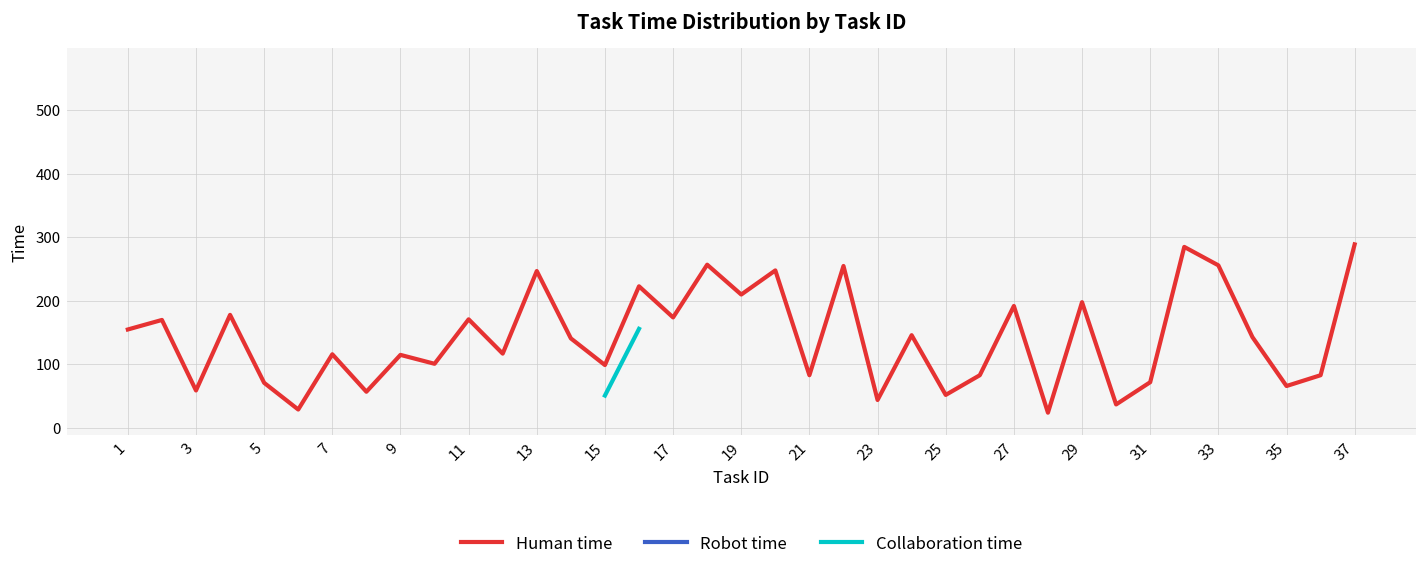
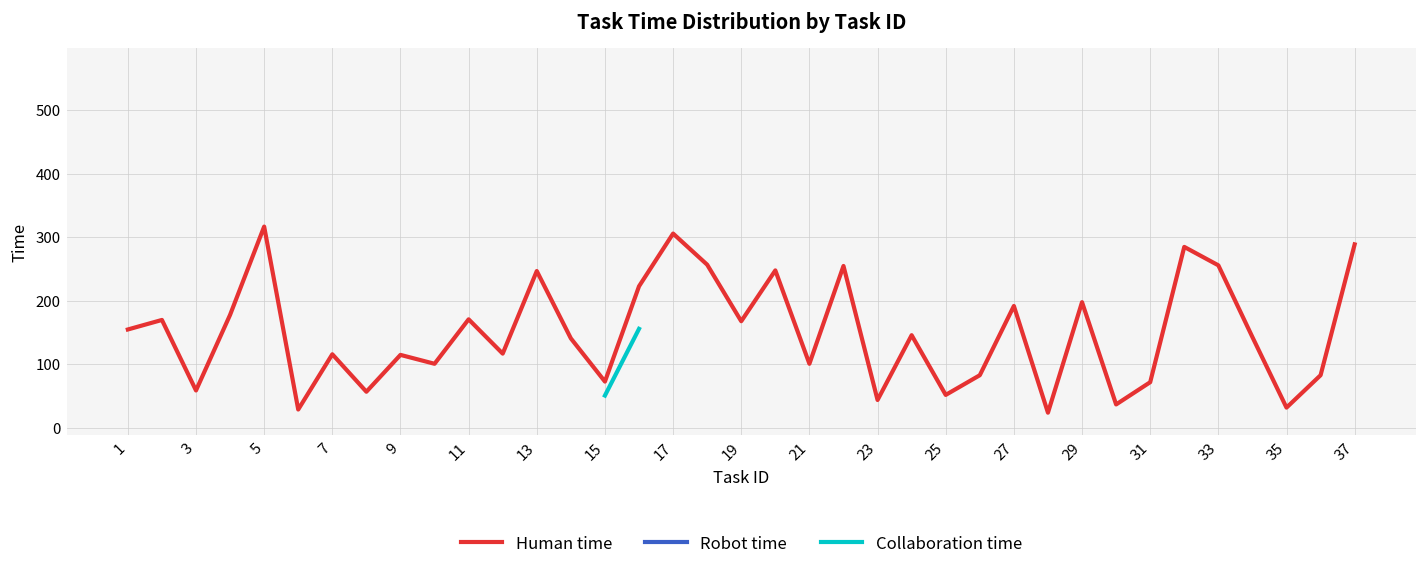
Human time, 5: 70 -> 320
Human time, 15: 100 -> 70
Human time, 17: 170 -> 310
Human time, 19: 210 -> 170
Human time, 21: 80 -> 100
Human time, 35: 70 -> 30
